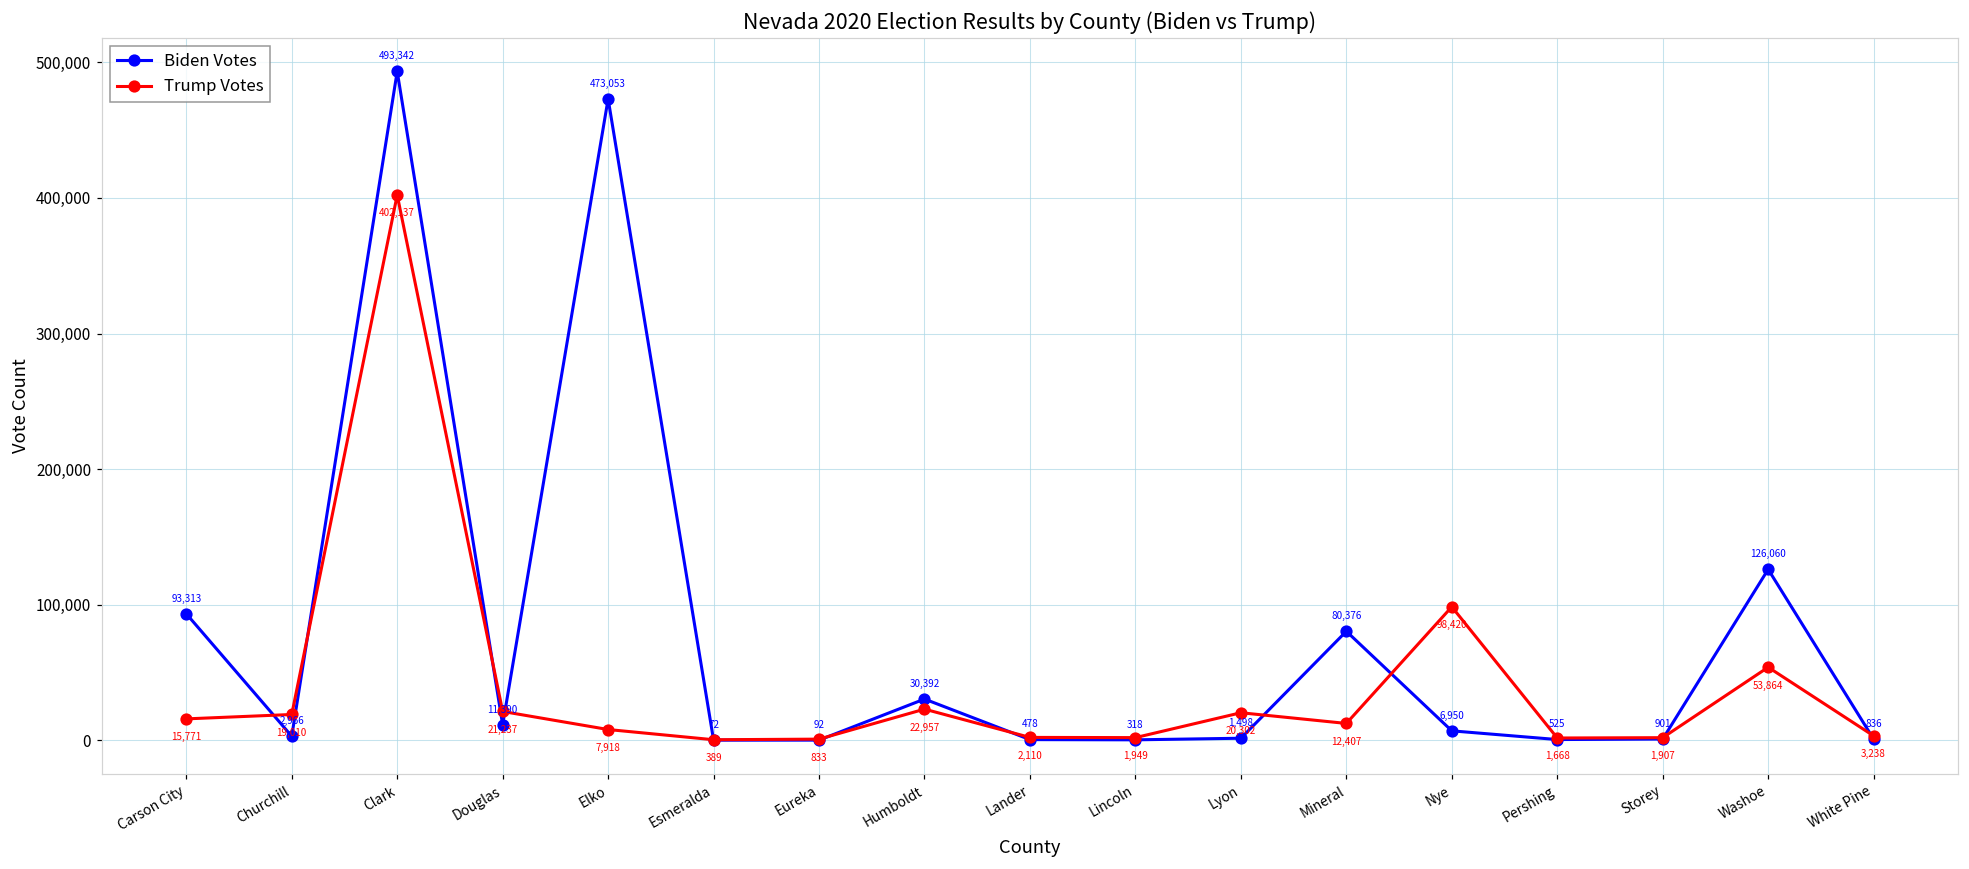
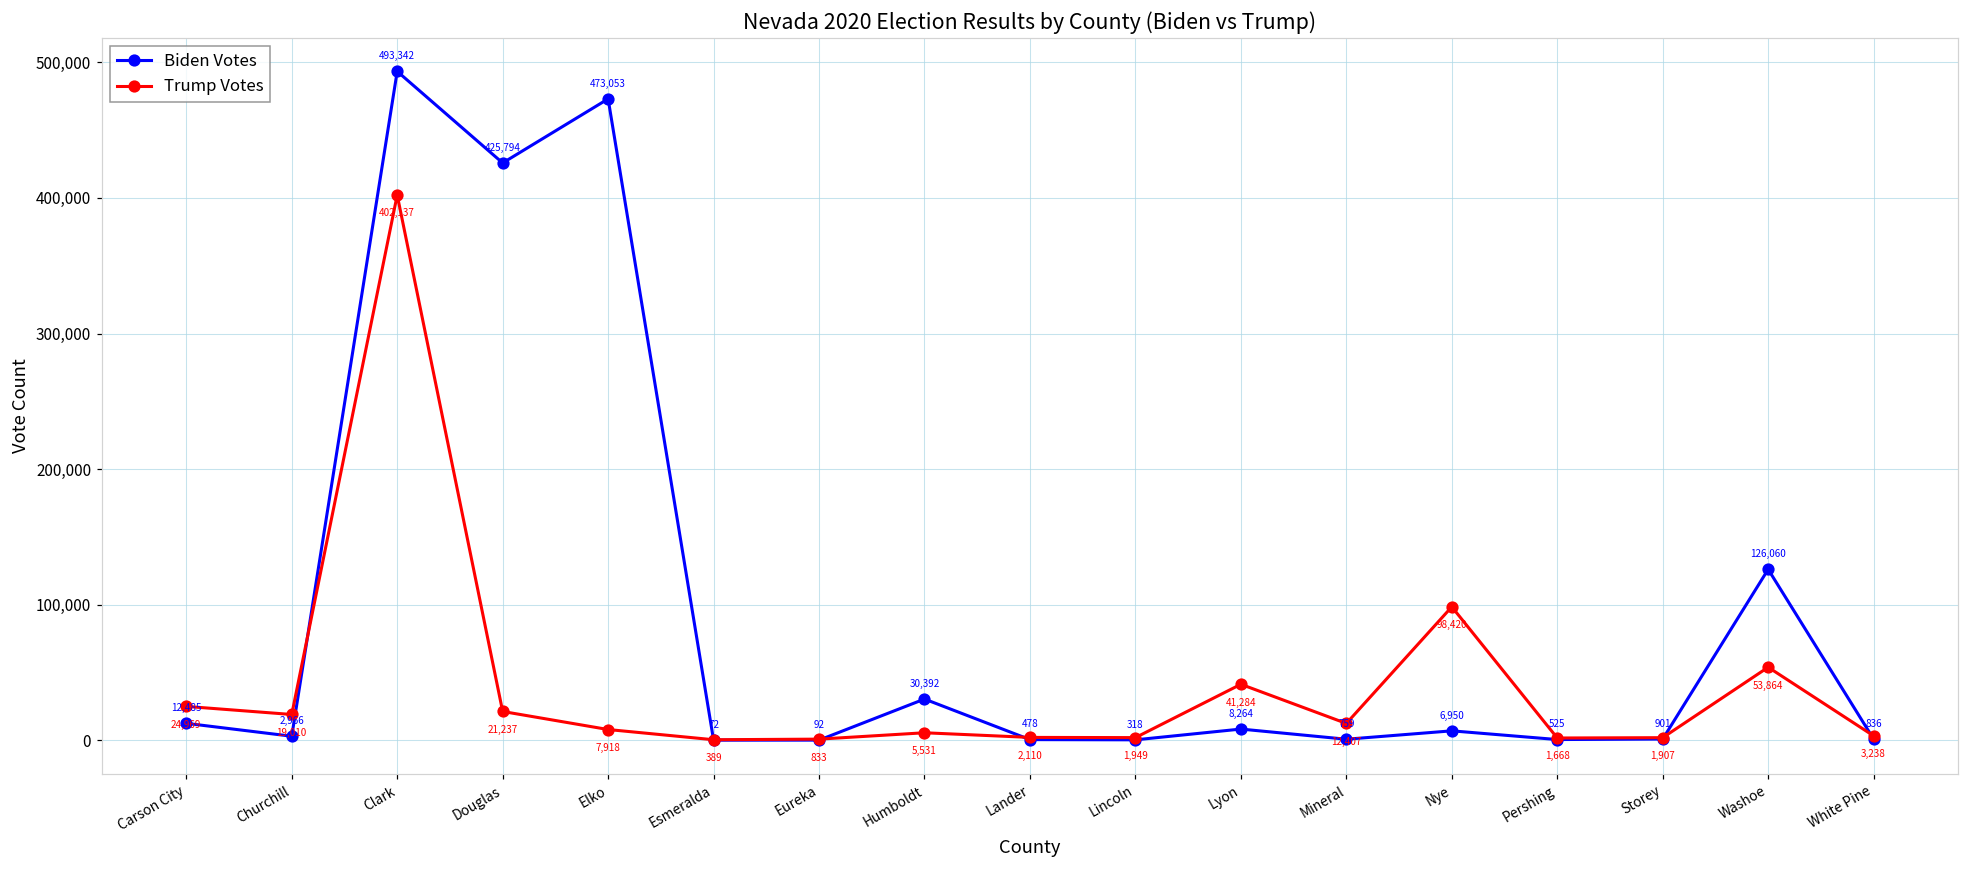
Biden Votes, Carson City: 93,313 -> 12,485
Trump Votes, Carson City: 15,771 -> 24,969
Biden Votes, Douglas: 11,390 -> 425,794
Trump Votes, Humboldt: 22,957 -> 5,531
Biden Votes, Lyon: 1,498 -> 8,264
Trump Votes, Lyon: 20,302 -> 41,284
Biden Votes, Mineral: 80,376 -> 759
